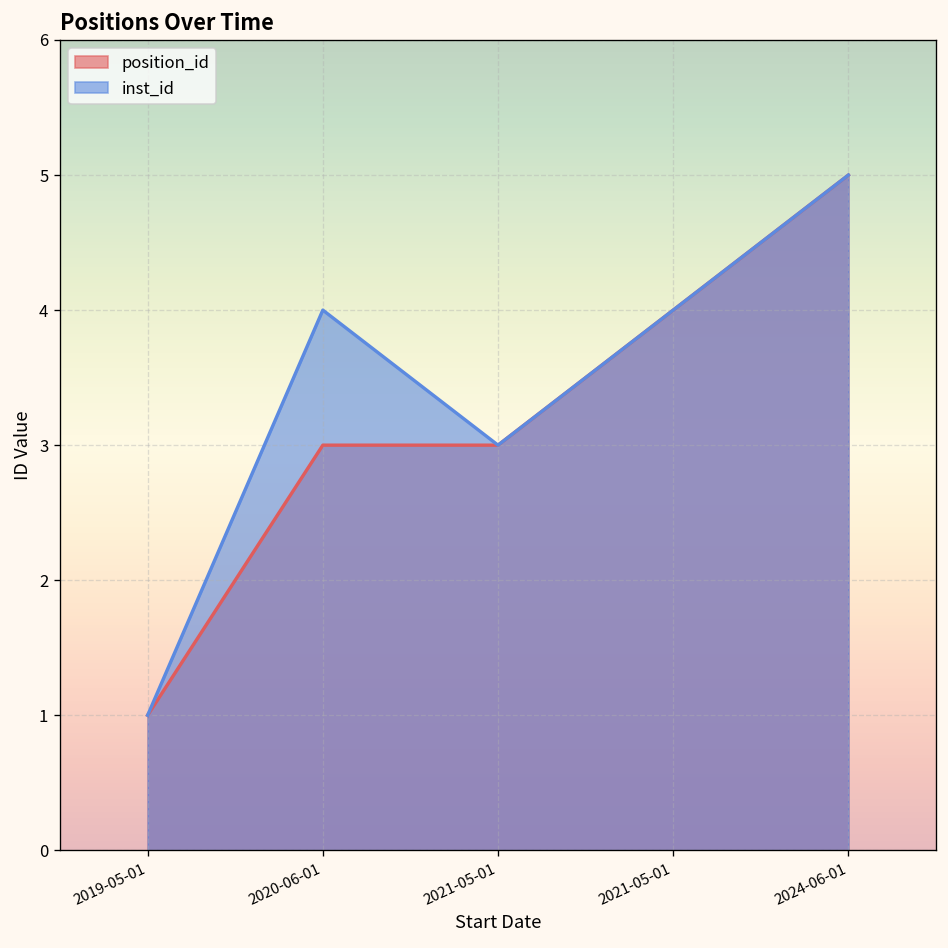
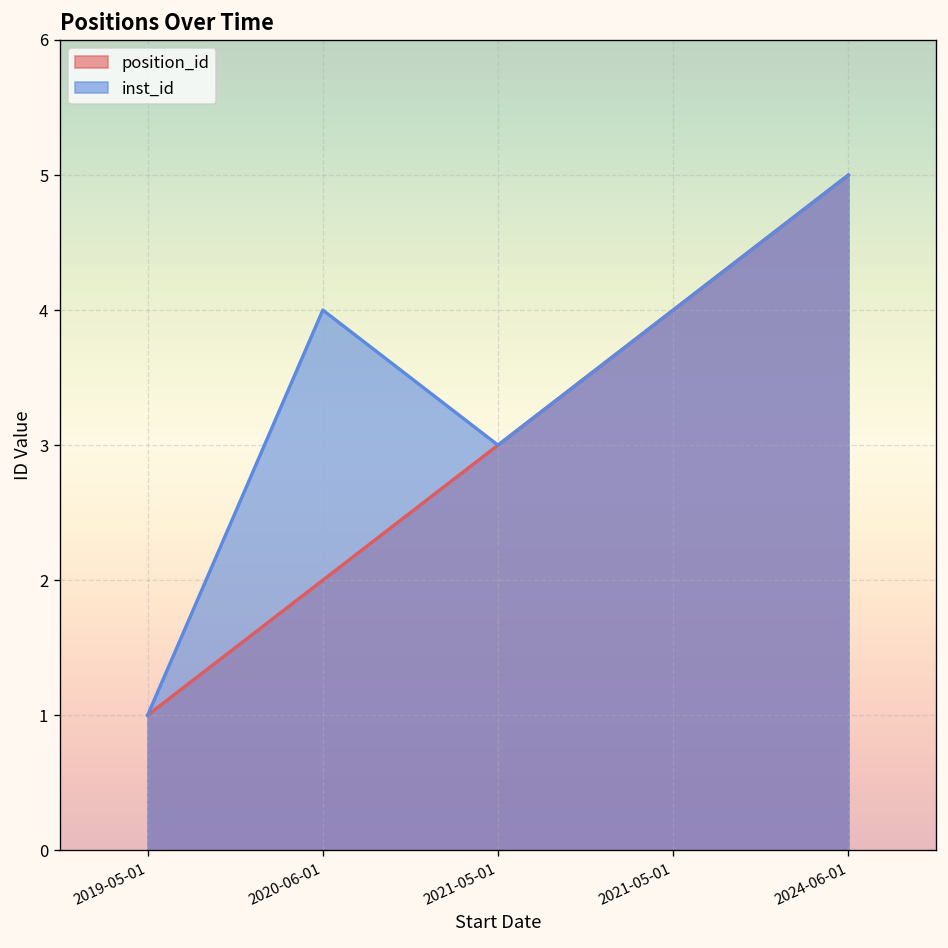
position_id, 2020-06-01: 3 -> 2
